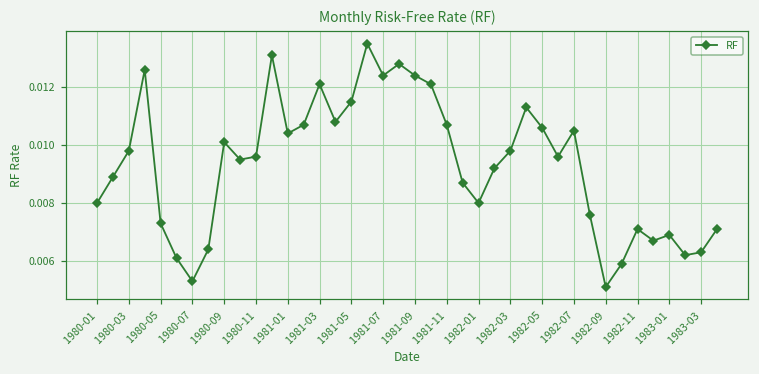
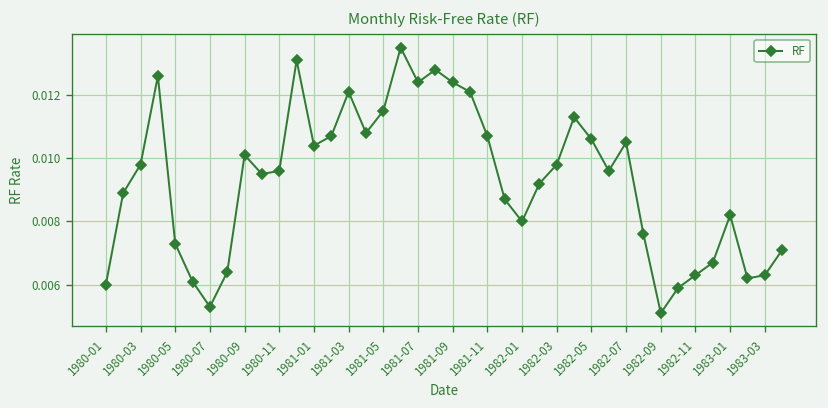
1980-01: 0.008 -> 0.006
1982-11: 0.0071 -> 0.0063
1983-01: 0.0069 -> 0.0082
